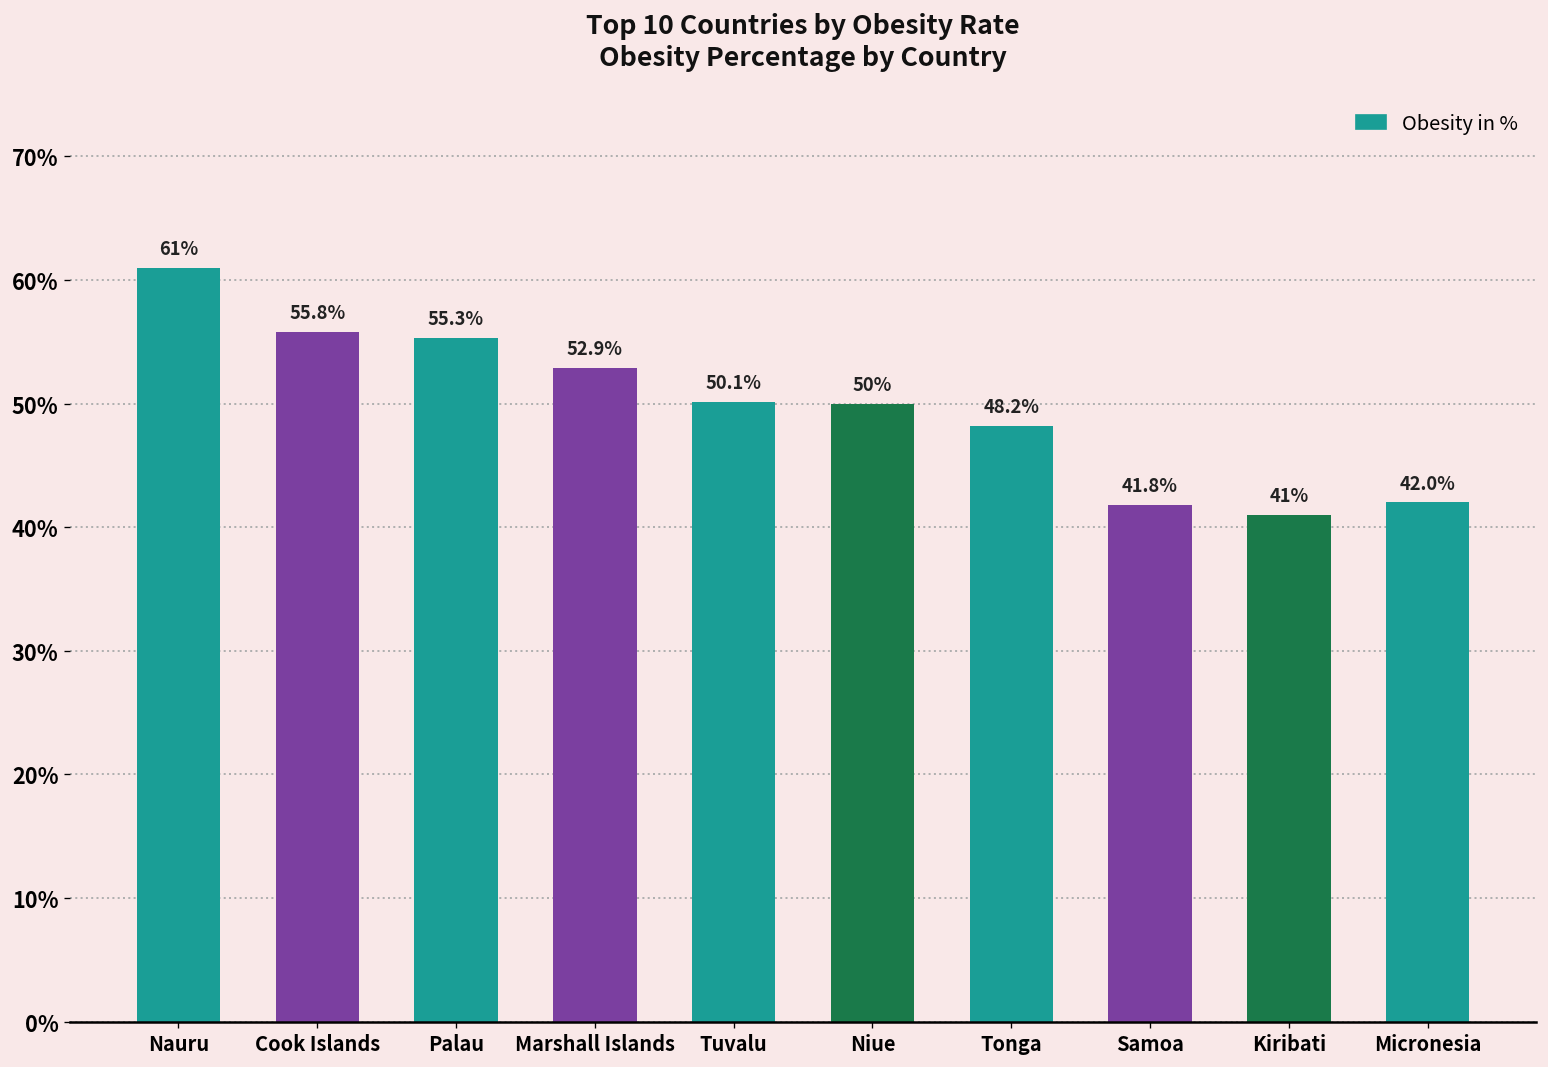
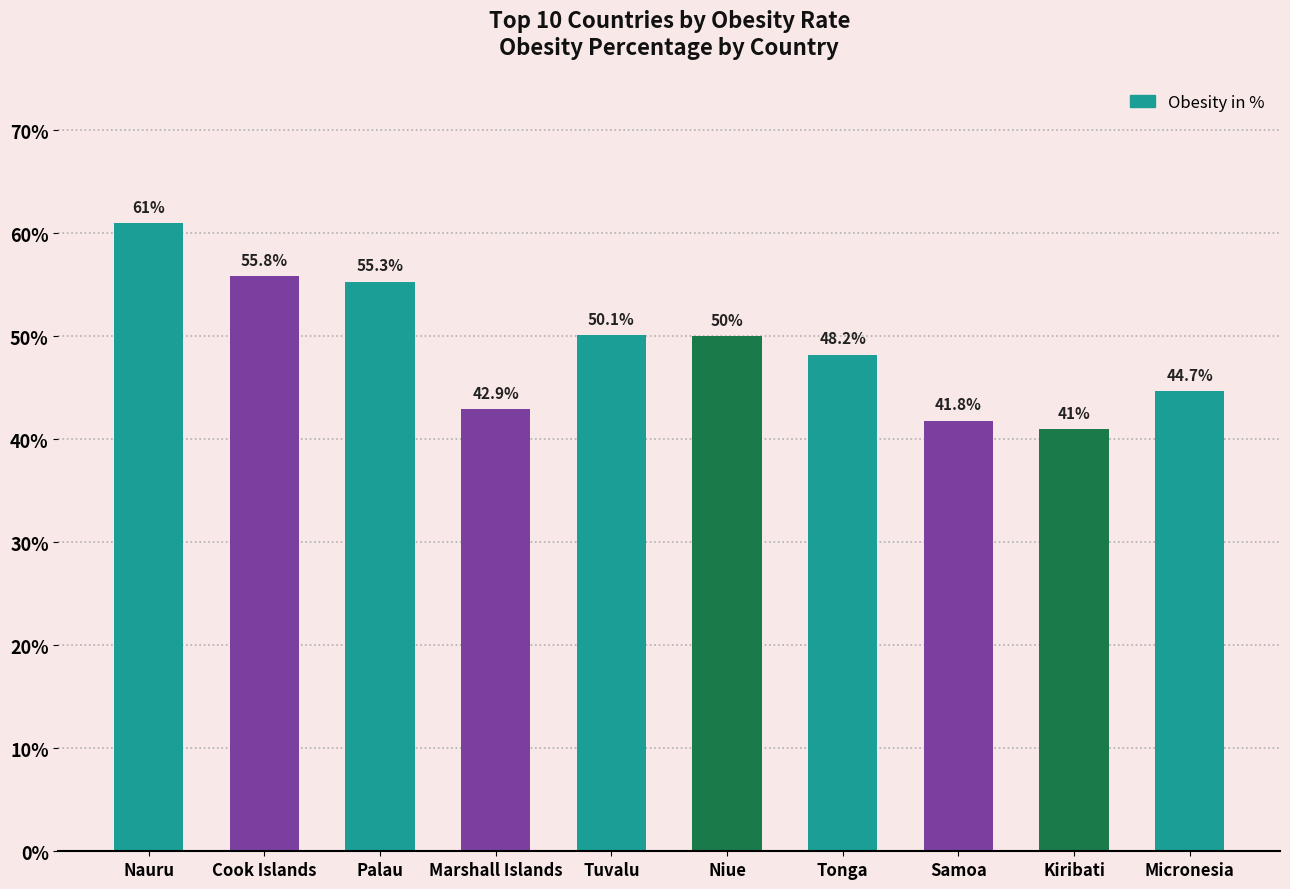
Marshall Islands: 52.9% -> 42.9%
Micronesia: 42.0% -> 44.7%
